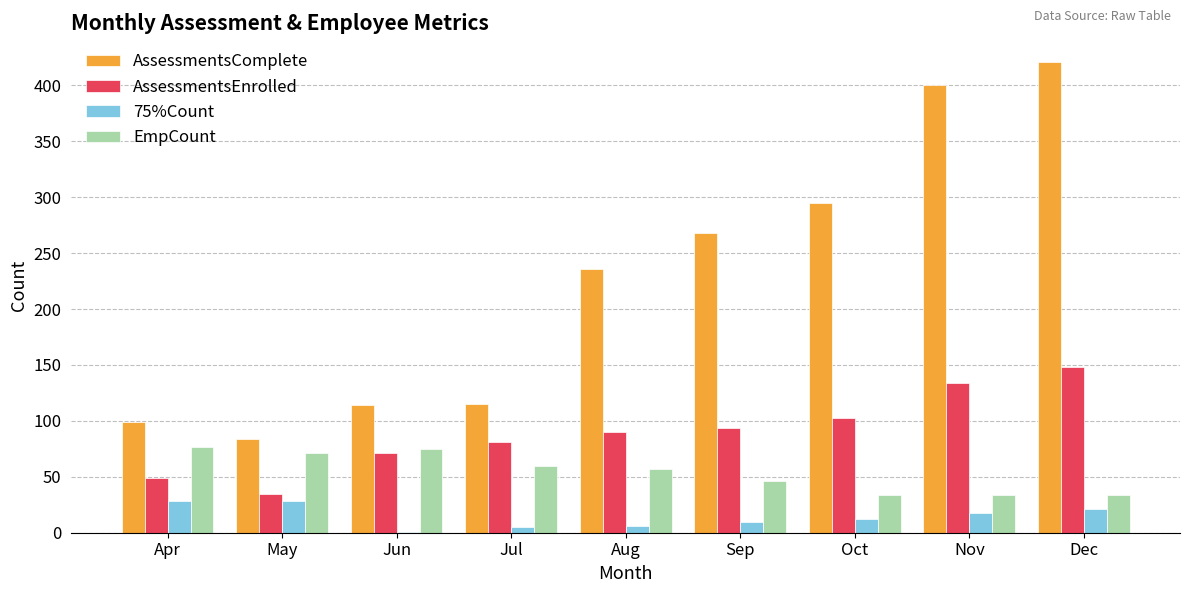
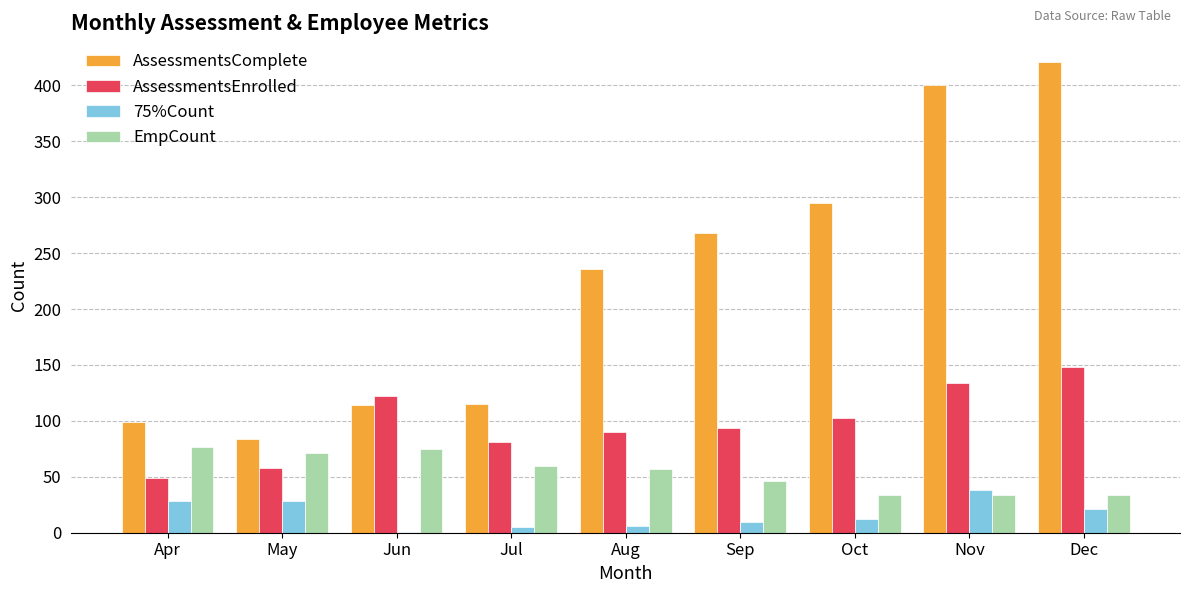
AssessmentsEnrolled, May: 35 -> 58
AssessmentsEnrolled, Jun: 71 -> 122
75%Count, Nov: 18 -> 38
